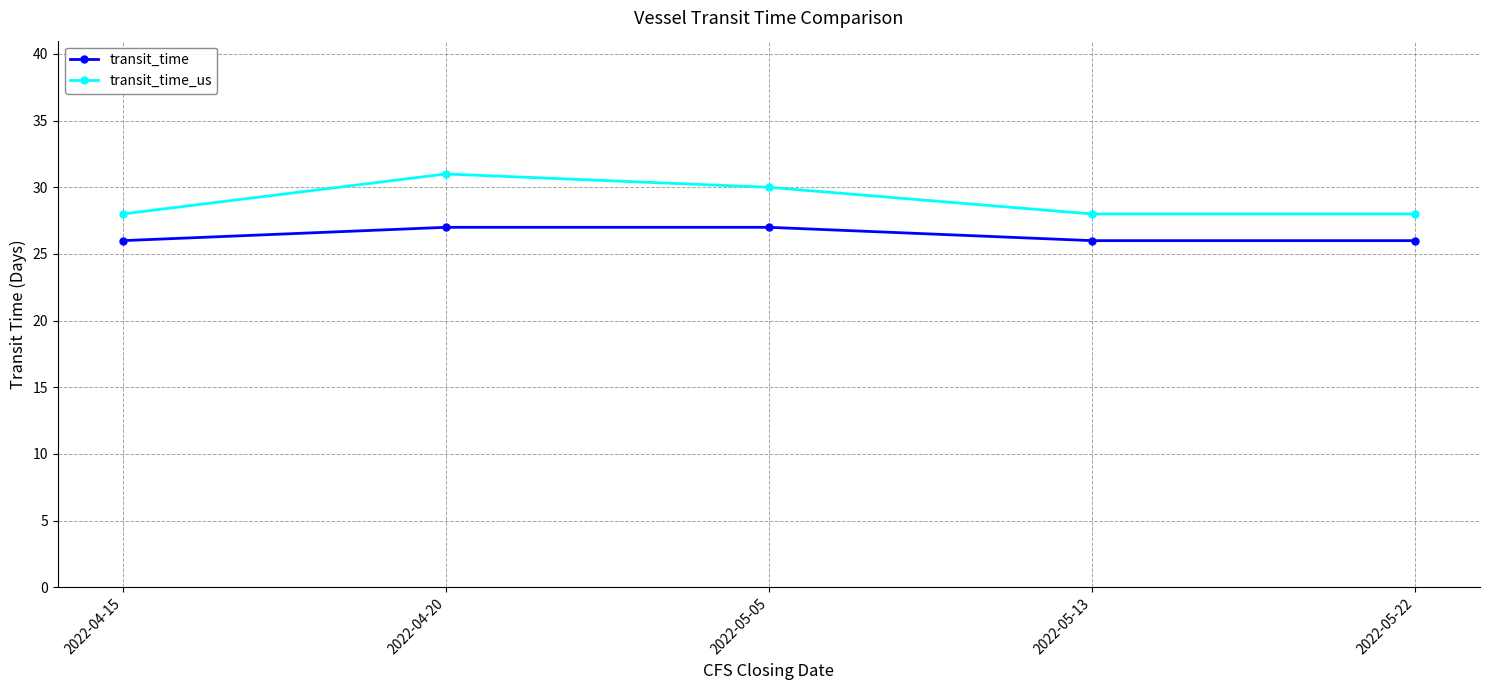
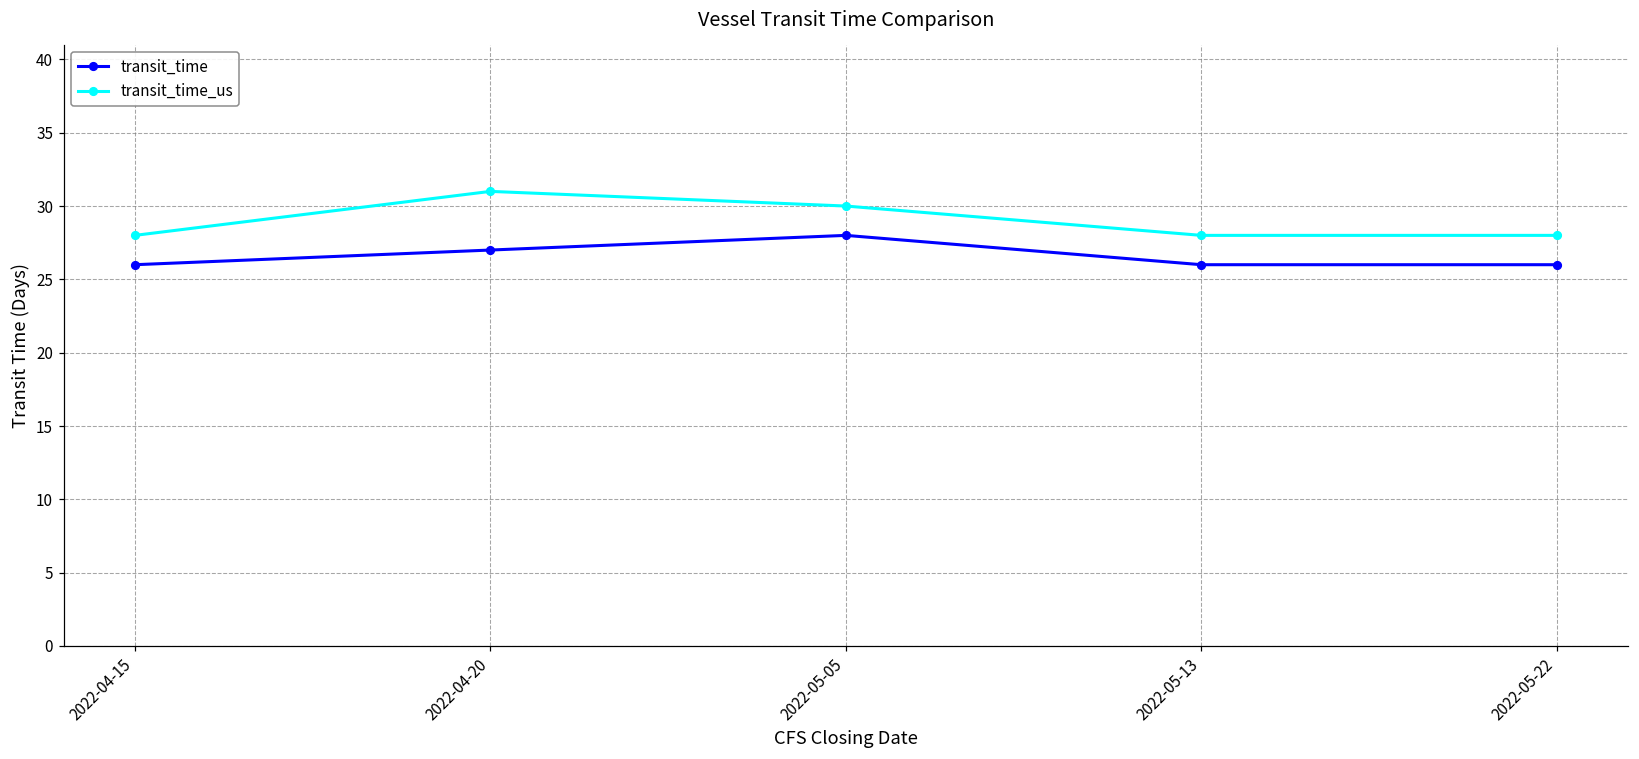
transit_time, 2022-05-05: 27 -> 28
